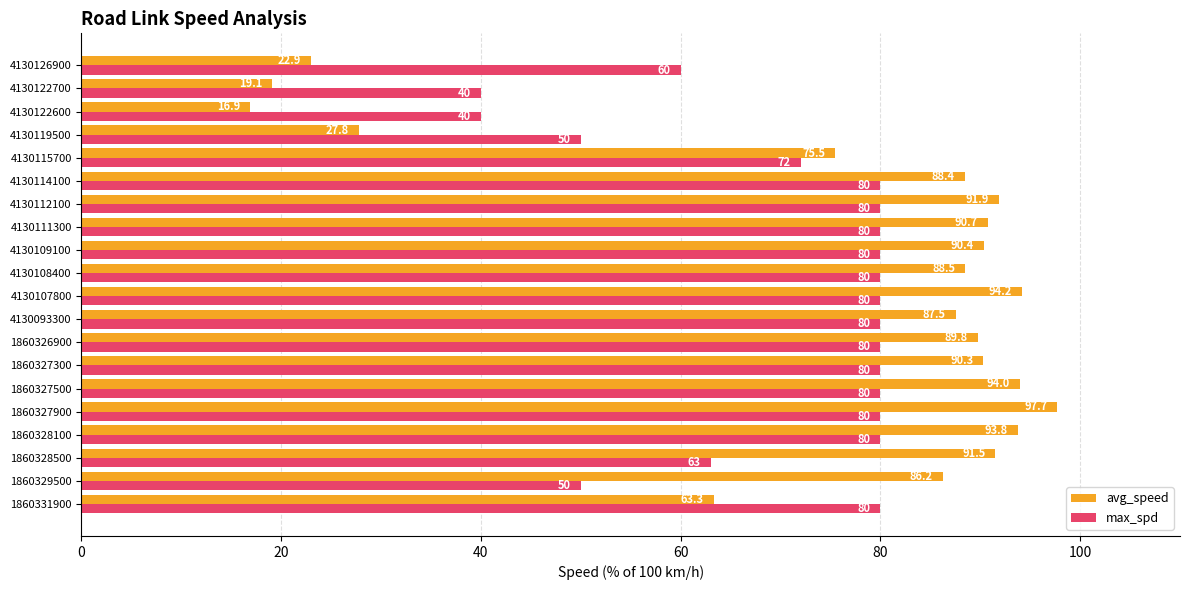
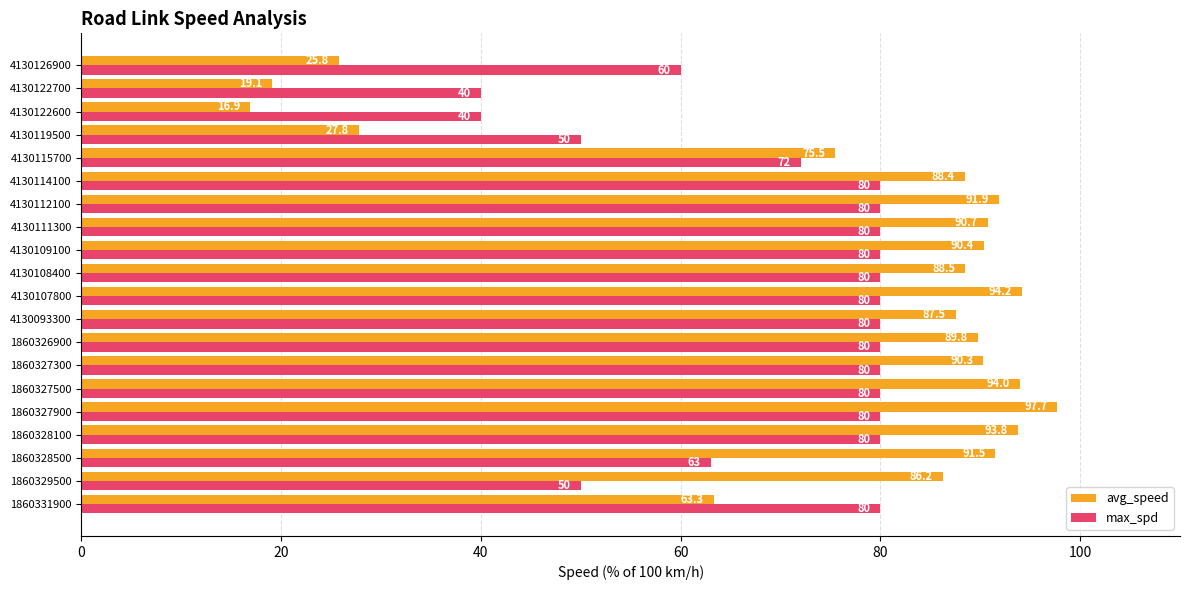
avg_speed, 4130126900: 22.9 -> 25.8
